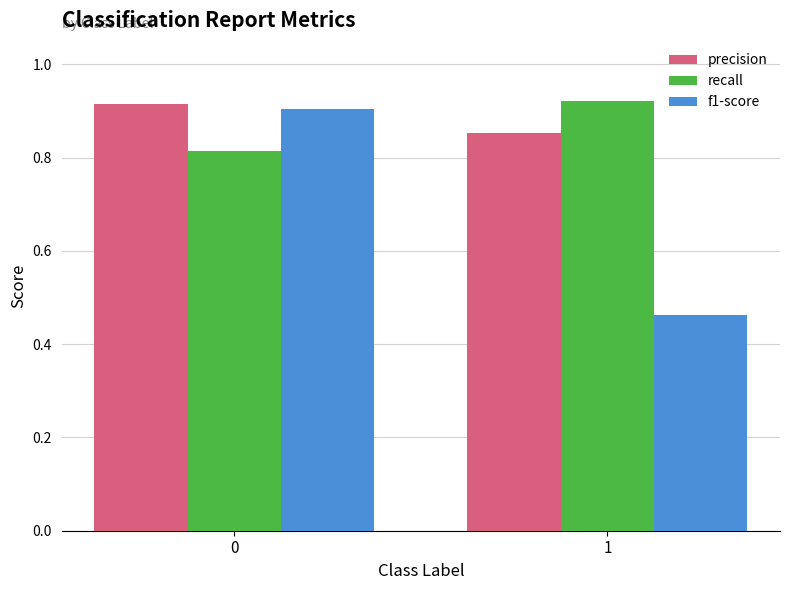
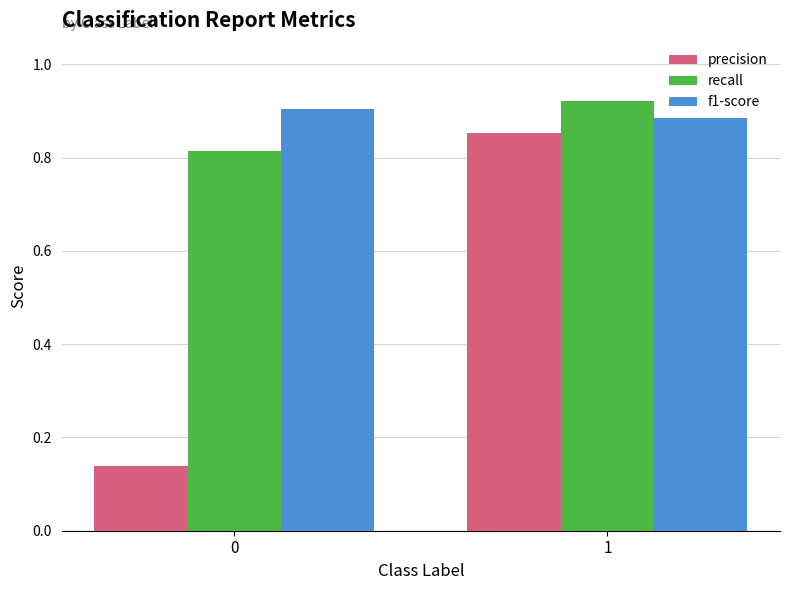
precision, 0: 0.91 -> 0.14
f1-score, 1: 0.46 -> 0.89
